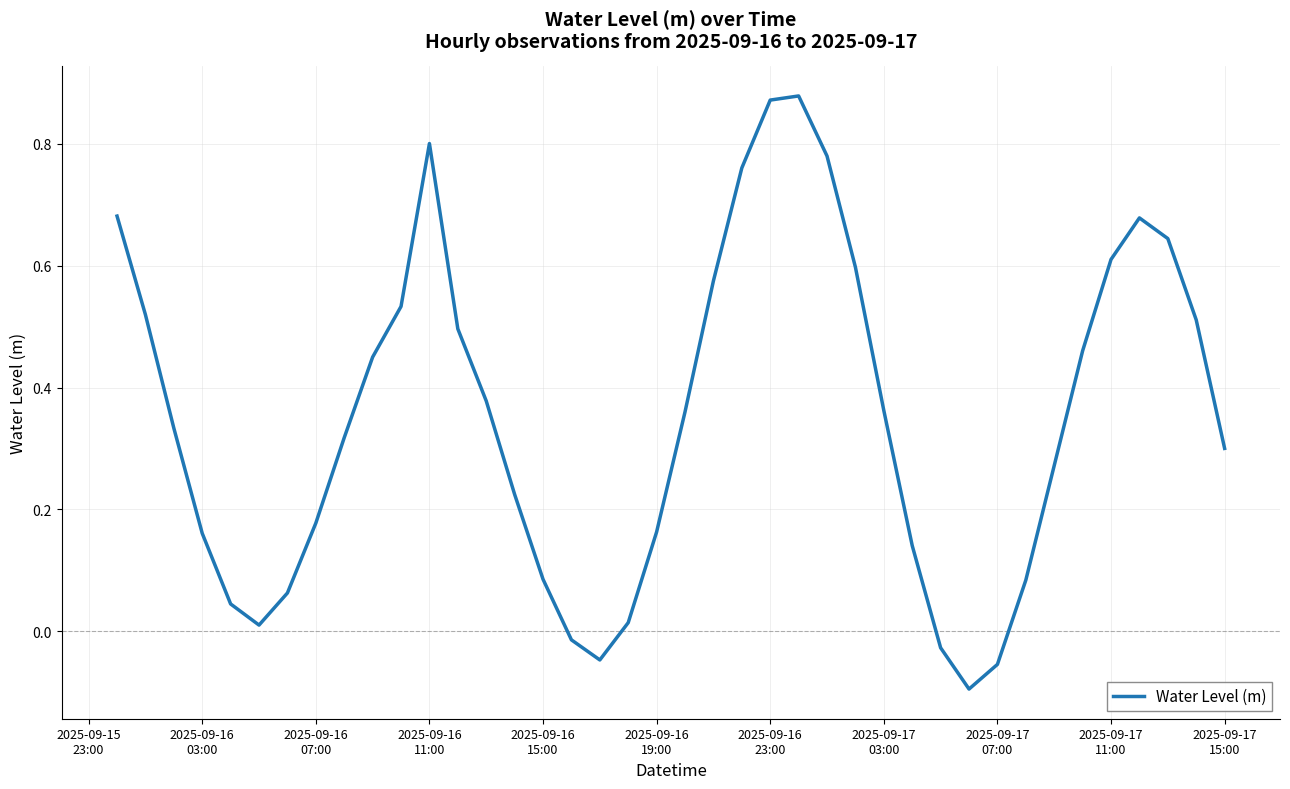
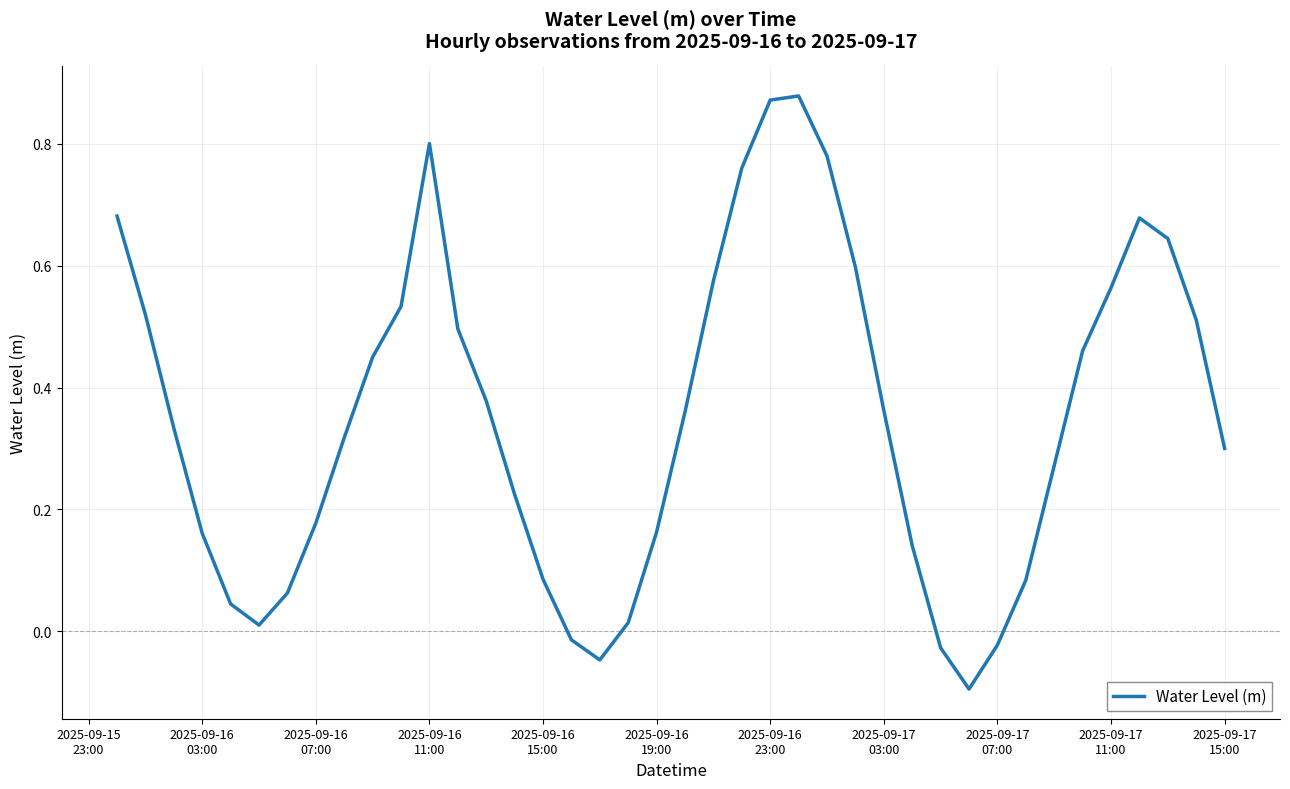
2025-09-17 07:00: -0.05 -> -0.02
2025-09-17 11:00: 0.61 -> 0.56
